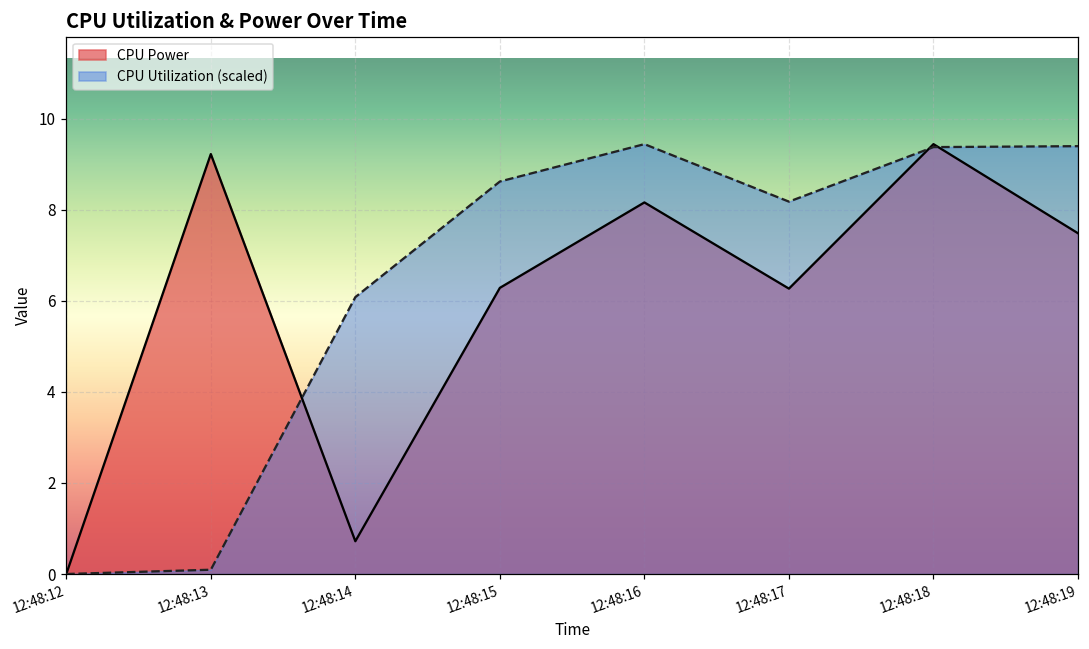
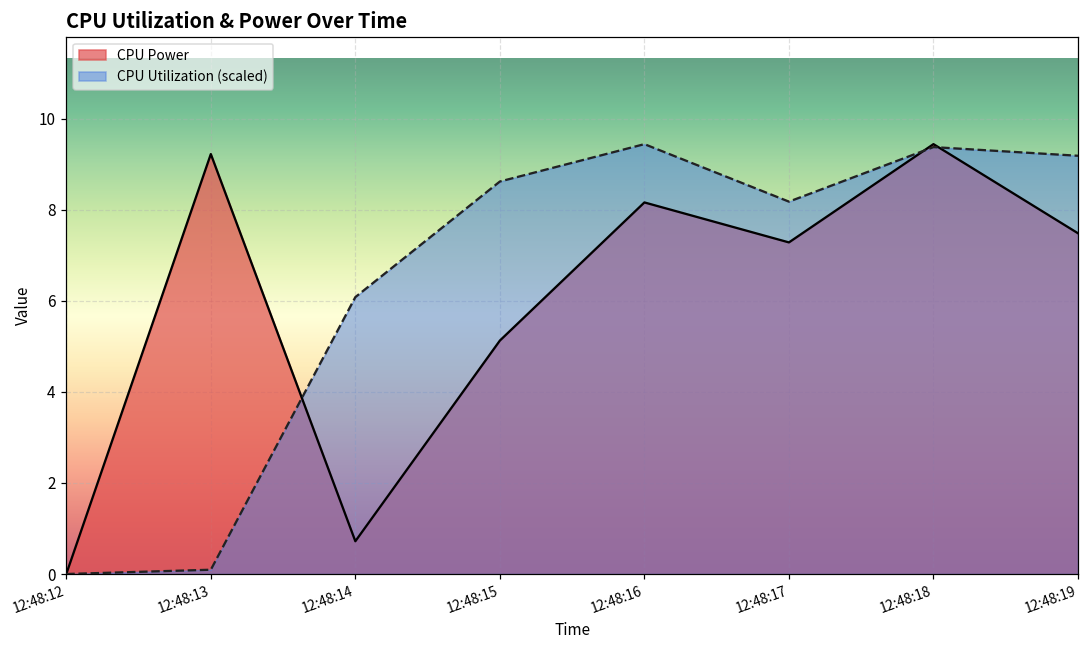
CPU Power, 12:48:15: 6.3 -> 5.1
CPU Power, 12:48:17: 6.3 -> 7.3
CPU Utilization (scaled), 12:48:19: 9.4 -> 9.2
